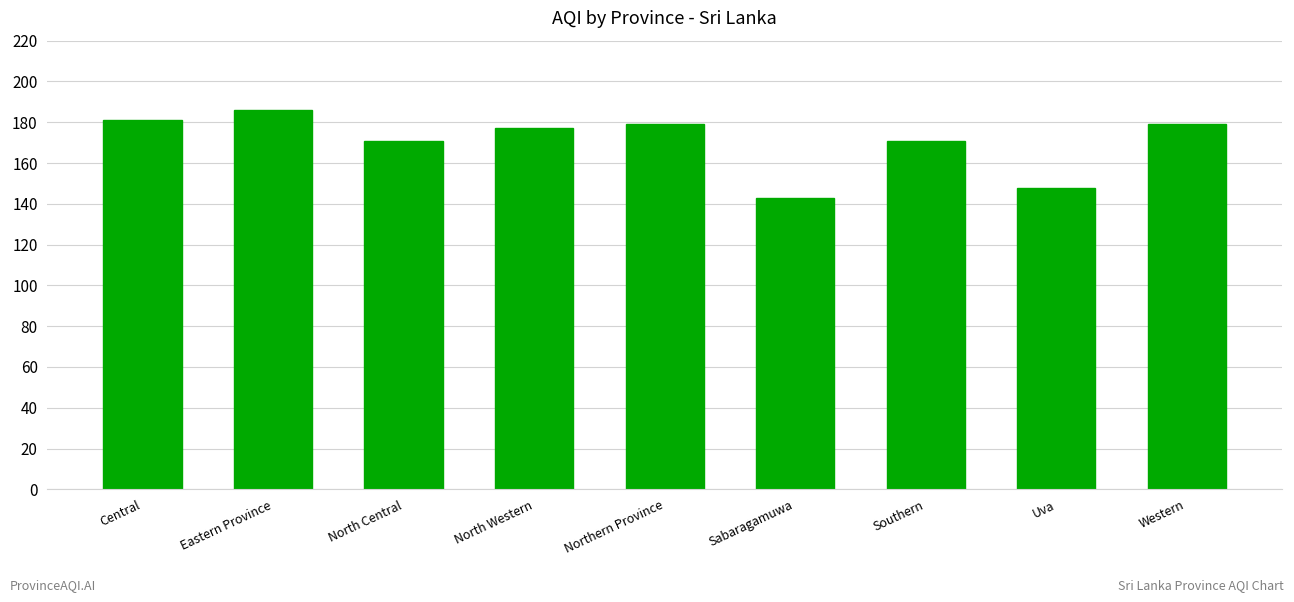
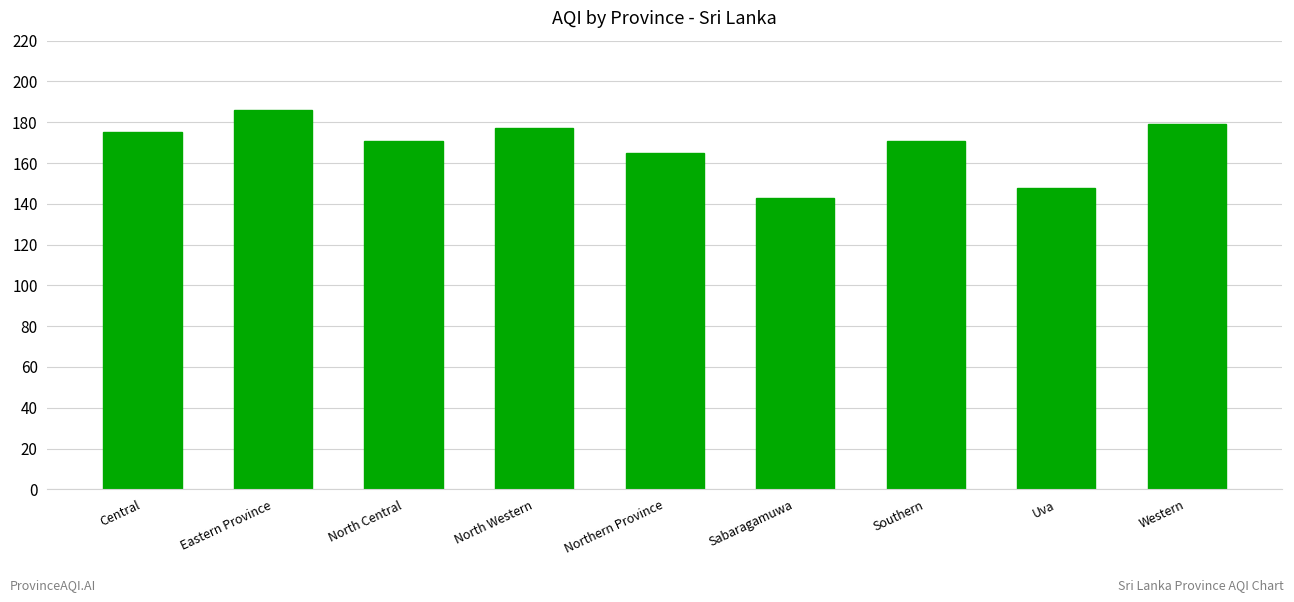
Central: 181 -> 175
Northern Province: 179 -> 165
